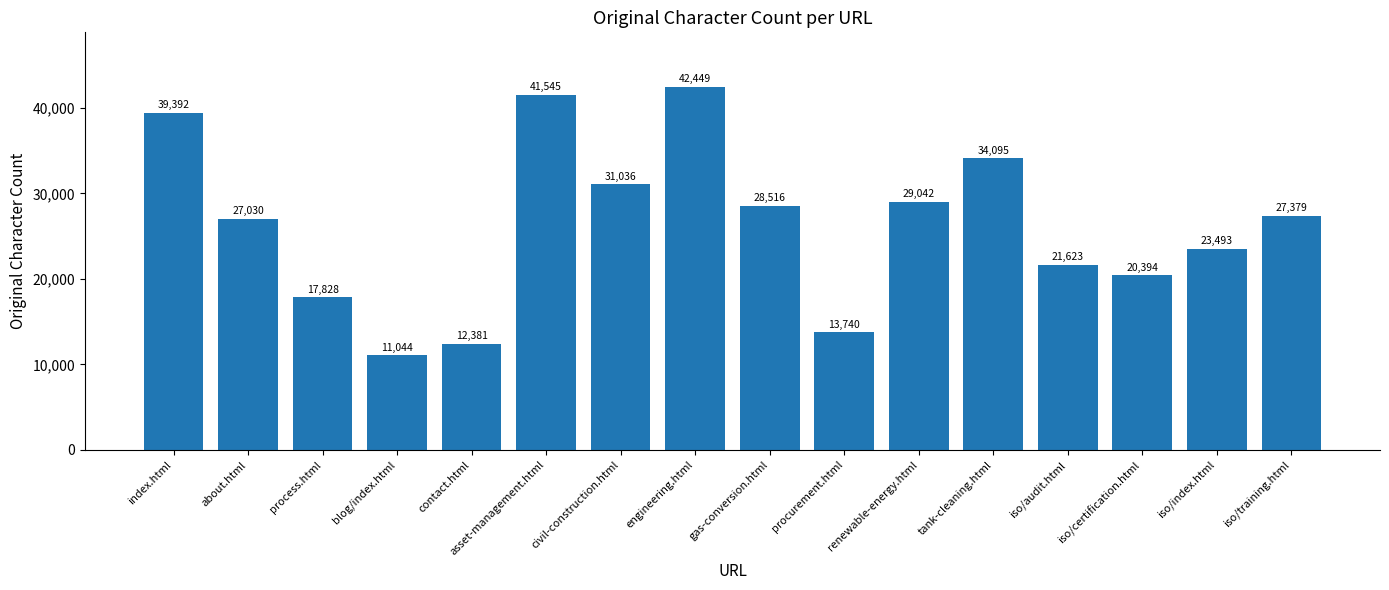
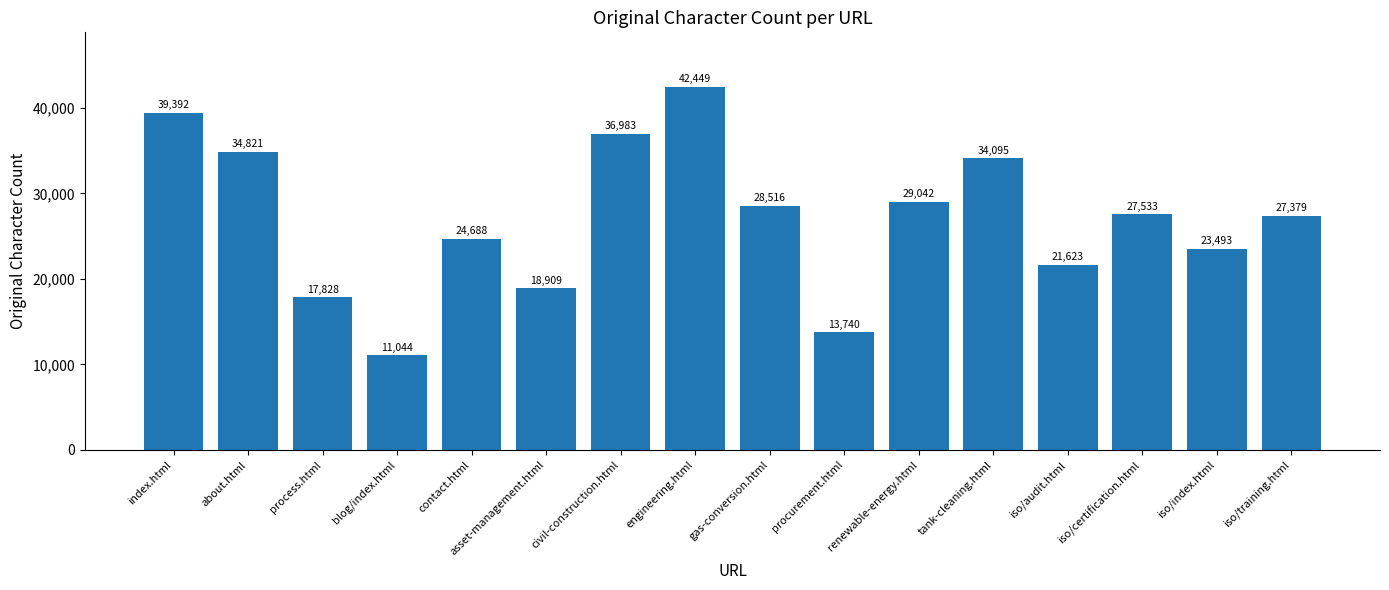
about.html: 27,030 -> 34,821
contact.html: 12,381 -> 24,688
asset-management.html: 41,545 -> 18,909
civil-construction.html: 31,036 -> 36,983
iso/certification.html: 20,394 -> 27,533
